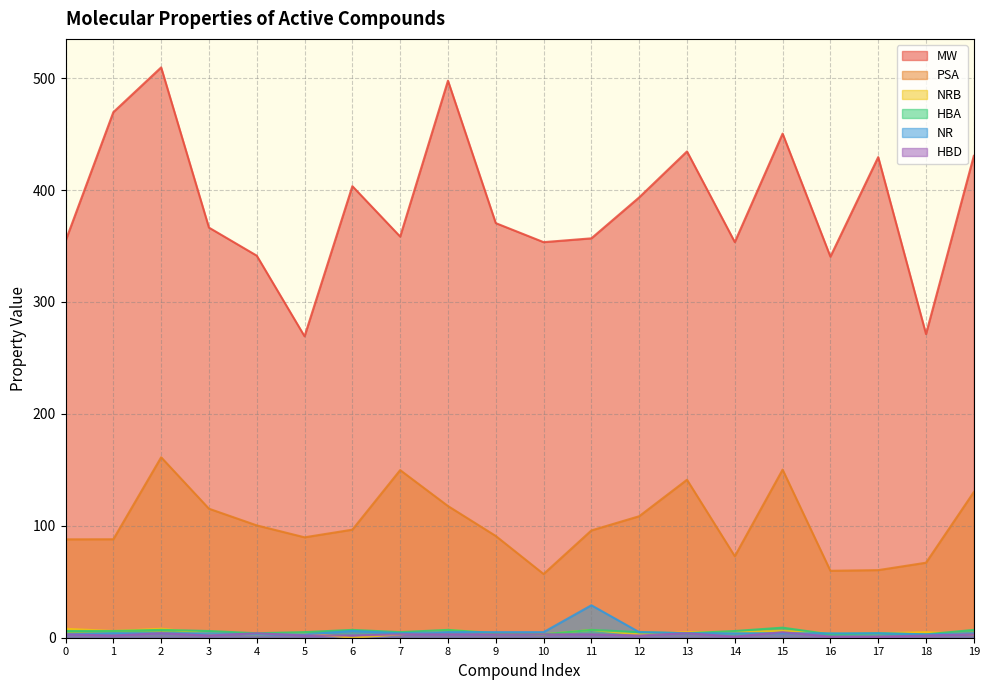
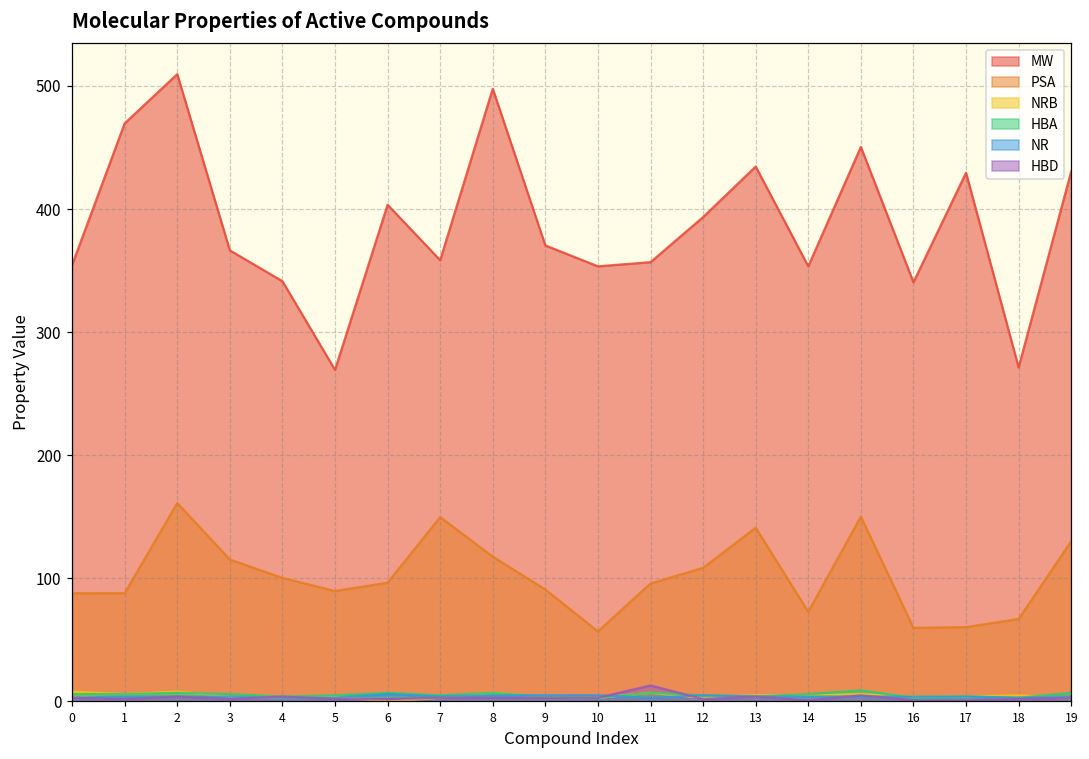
NR, 11: 29 -> 3
HBD, 11: 3 -> 13
